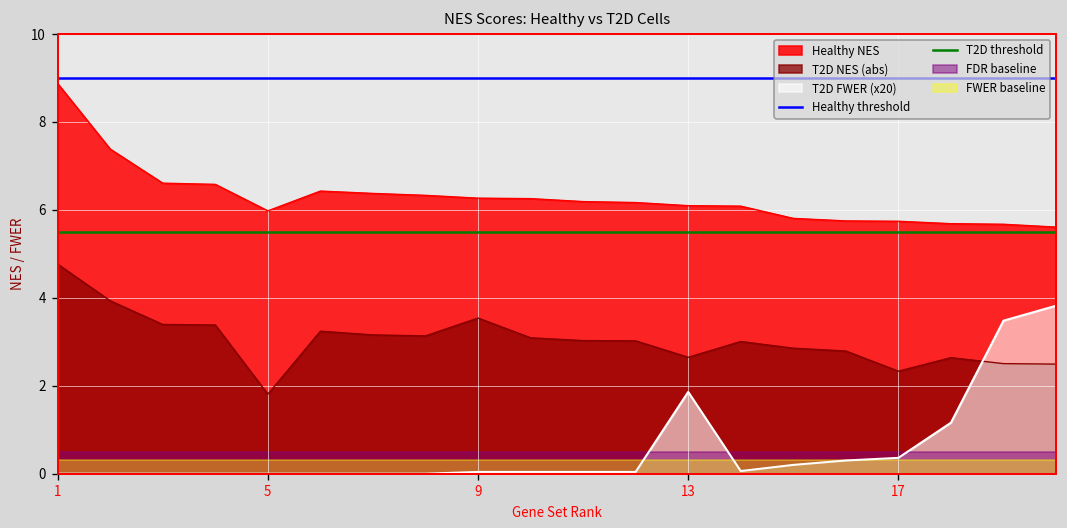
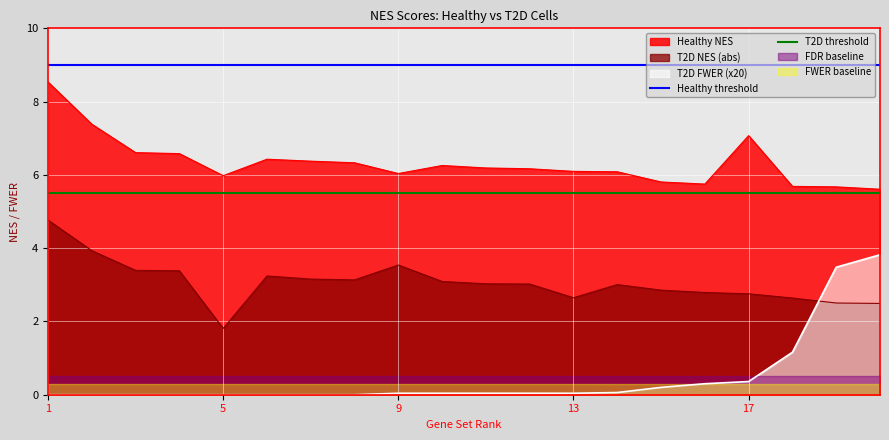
Healthy NES, 1: 8.9 -> 8.5
Healthy NES, 9: 6.3 -> 6.0
T2D FWER (x20), 13: 1.9 -> 0.0
Healthy NES, 17: 5.7 -> 7.1
T2D NES (abs), 17: 2.3 -> 2.8
